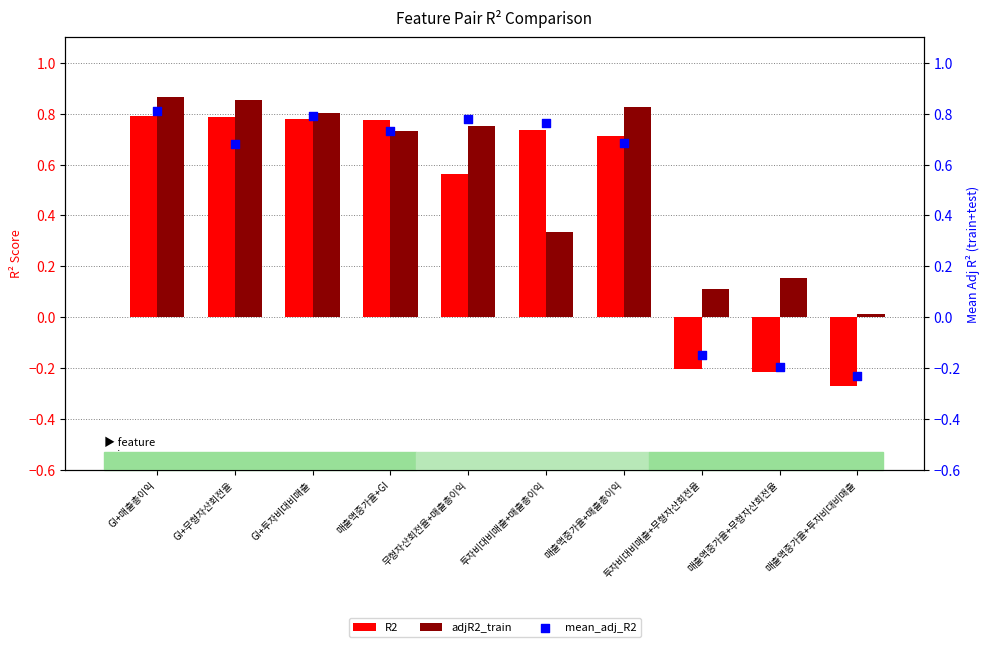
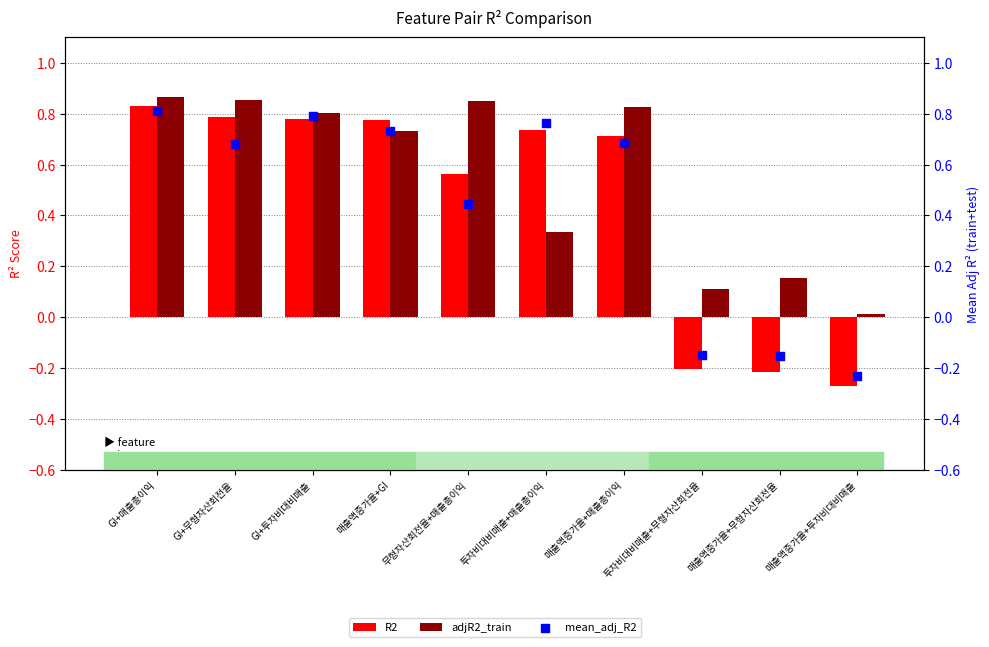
R2, GI+매출총이익: 0.79 -> 0.83
adjR2_train, 무형자산회전율+매출총이익: 0.75 -> 0.85
mean_adj_R2, 무형자산회전율+매출총이익: 0.78 -> 0.44
mean_adj_R2, 매출액증가율+무형자산회전율: -0.19 -> -0.15
